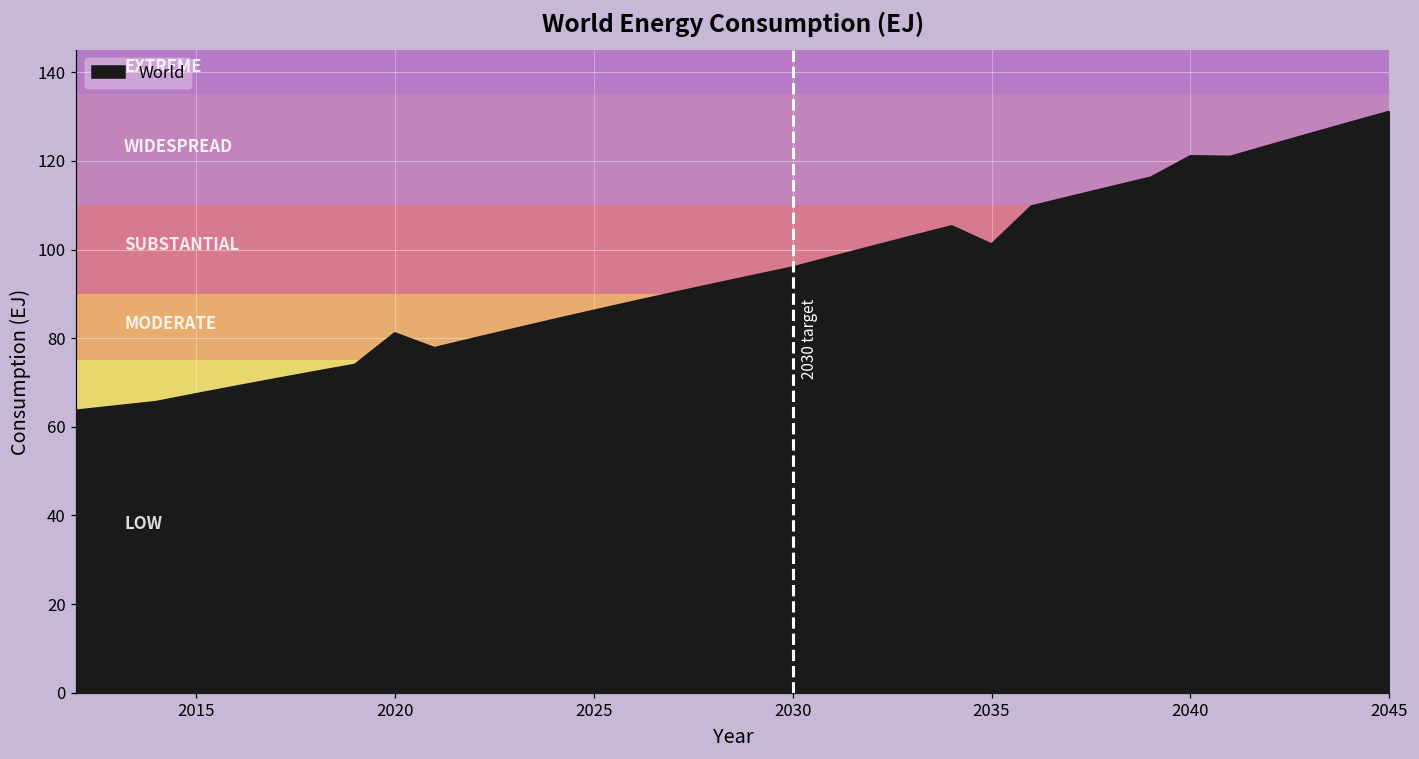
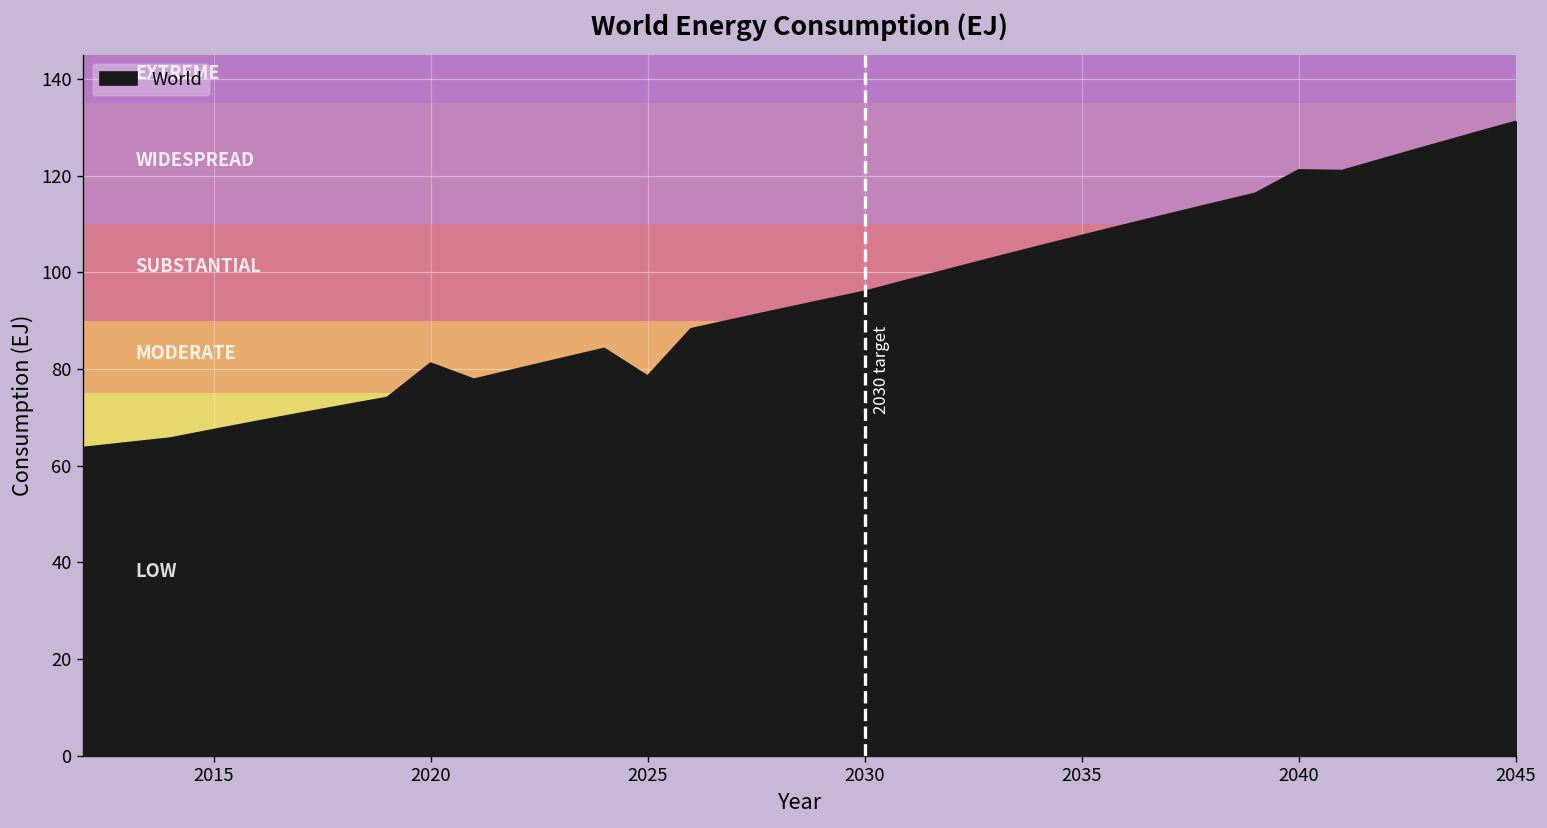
2025: 86 -> 78
2035: 101 -> 108
